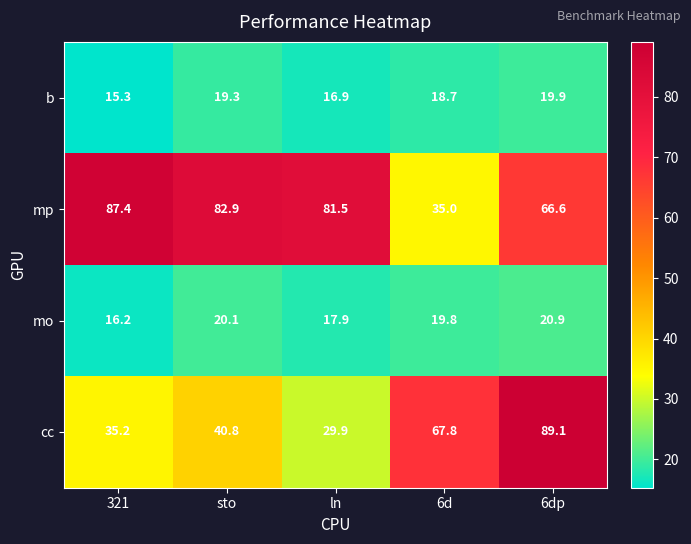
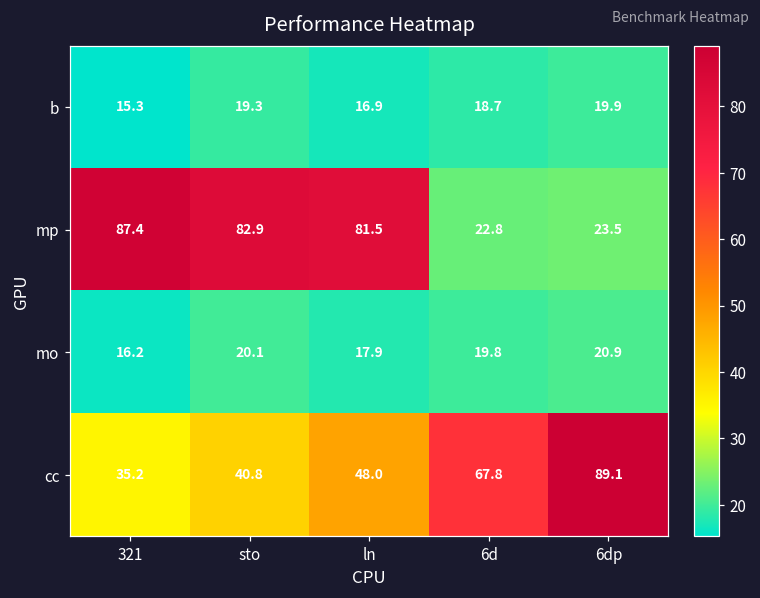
mp, 6d: 35.0 -> 22.8
mp, 6dp: 66.6 -> 23.5
cc, ln: 29.9 -> 48.0
